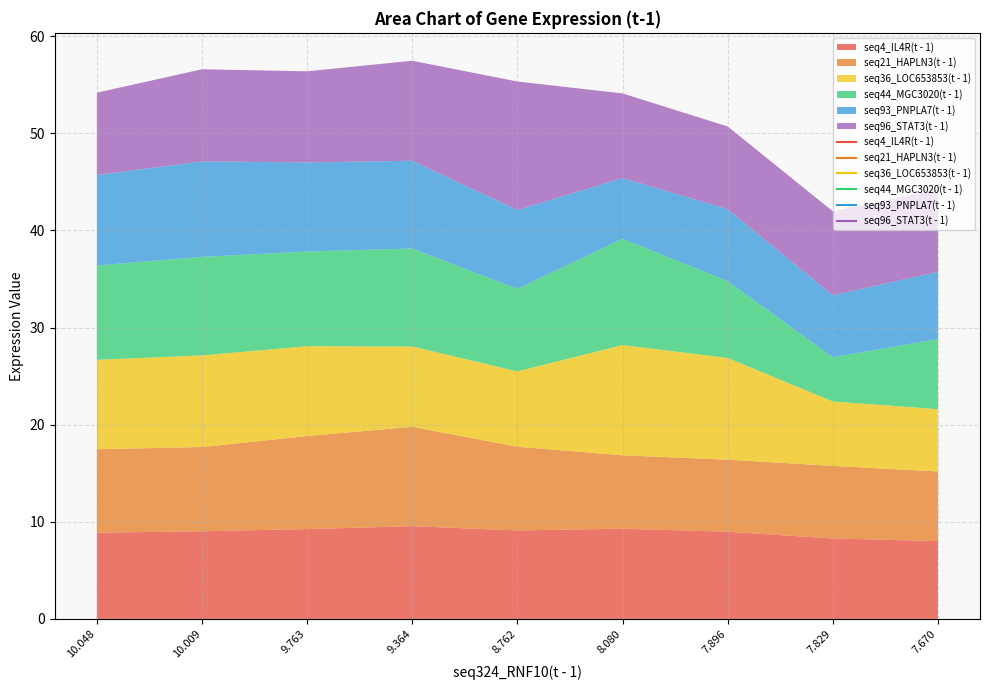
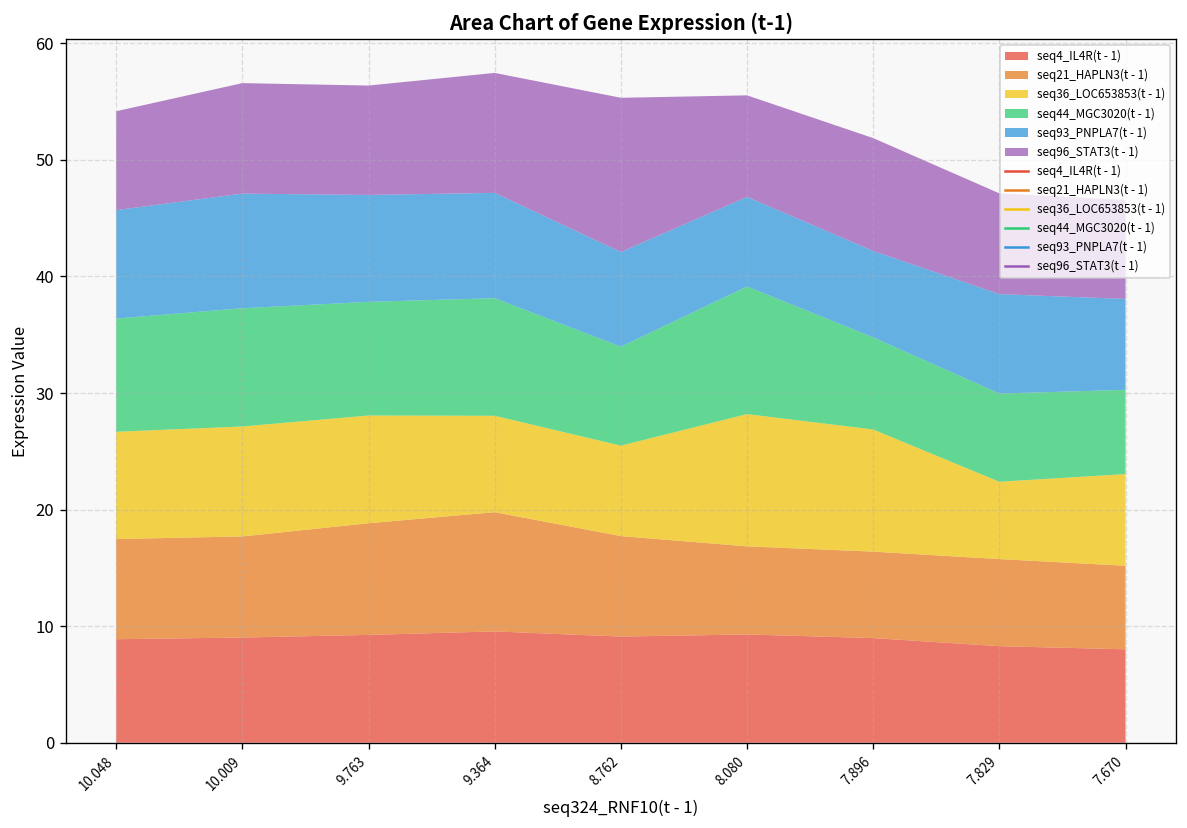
seq93_PNPLA7(t - 1), 8.080: 6 -> 8
seq96_STAT3(t - 1), 7.896: 9 -> 10
seq44_MGC3020(t - 1), 7.829: 5 -> 8
seq93_PNPLA7(t - 1), 7.829: 6 -> 9
seq36_LOC653853(t - 1), 7.670: 6 -> 8
seq93_PNPLA7(t - 1), 7.670: 7 -> 8
